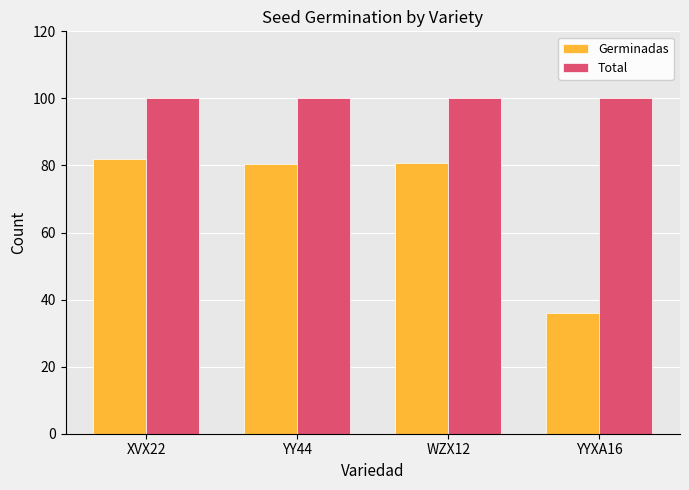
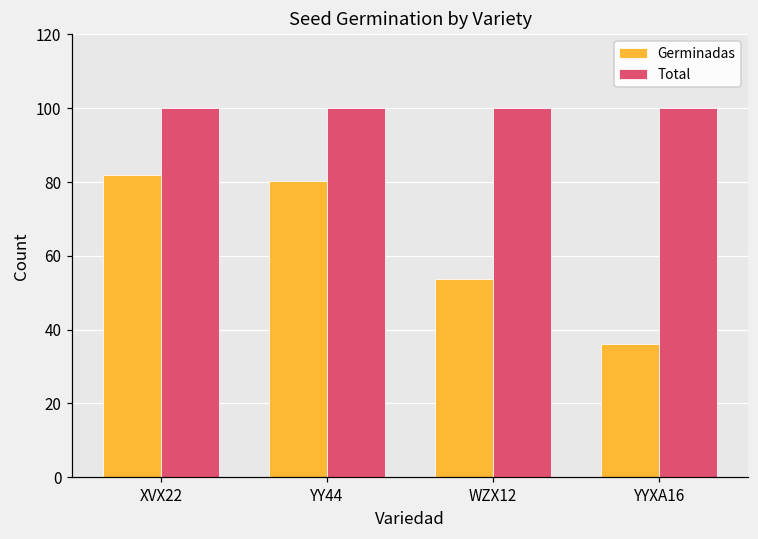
Germinadas, WZX12: 81 -> 54
